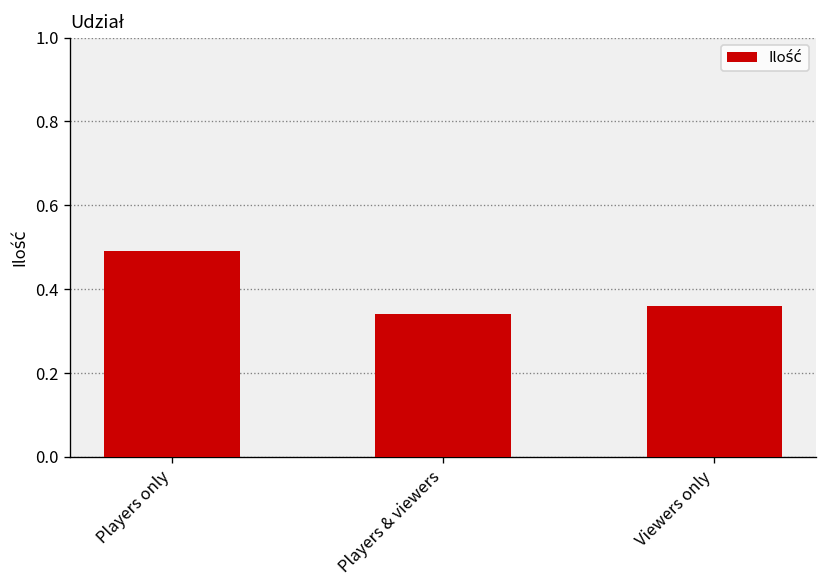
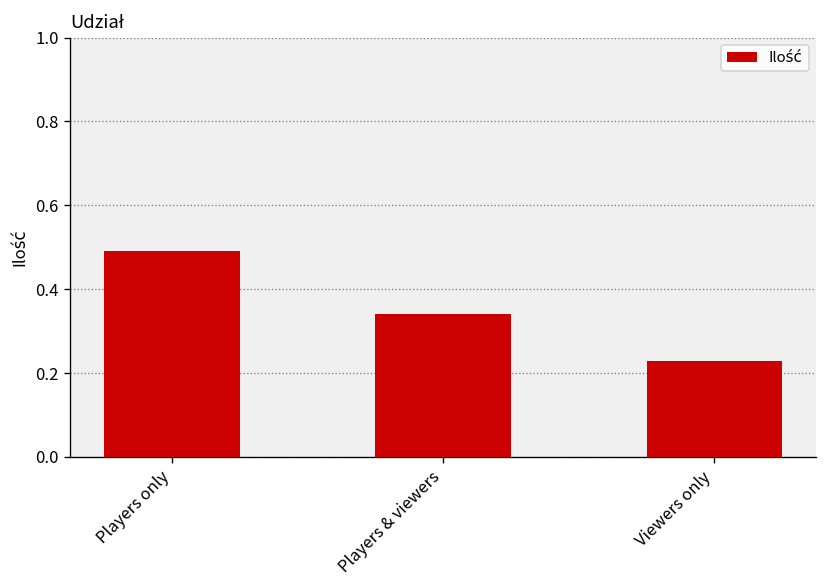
Viewers only: 0.36 -> 0.23
